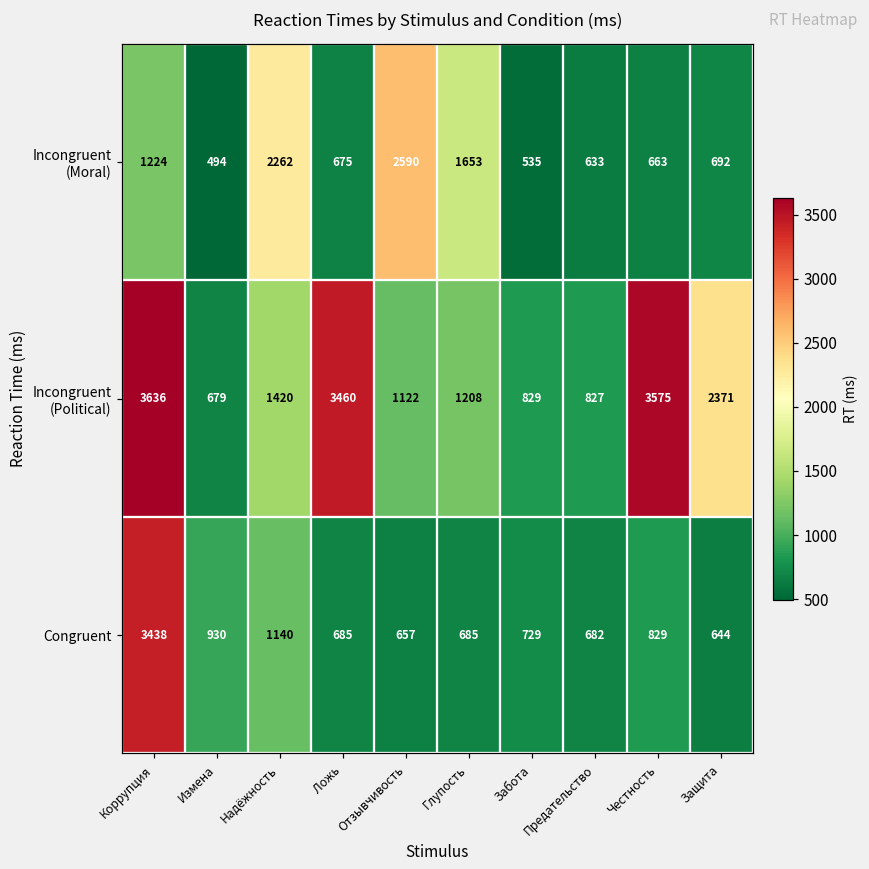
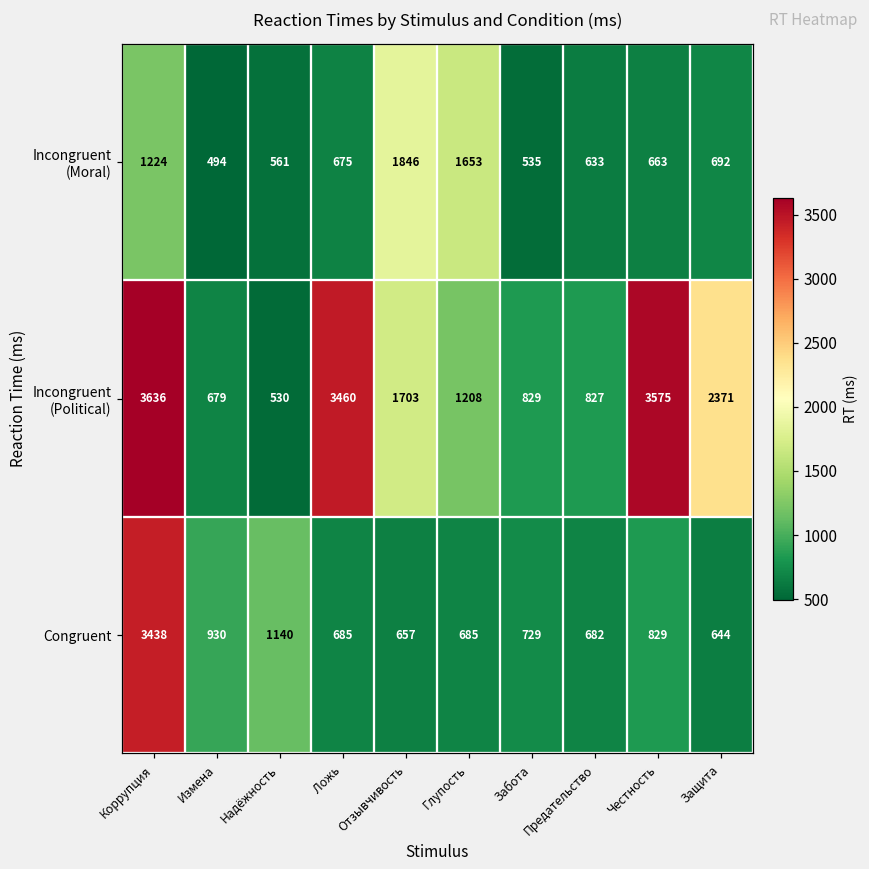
Incongruent (Moral), Надёжность: 2262 -> 561
Incongruent (Moral), Отзывчивость: 2590 -> 1846
Incongruent (Political), Надёжность: 1420 -> 530
Incongruent (Political), Отзывчивость: 1122 -> 1703
